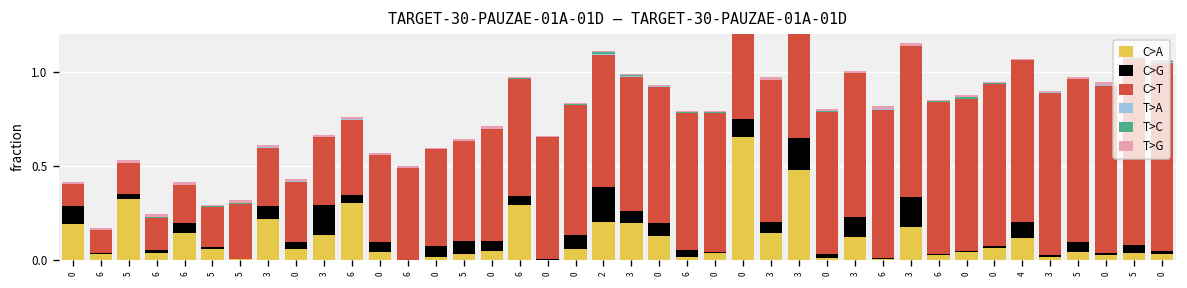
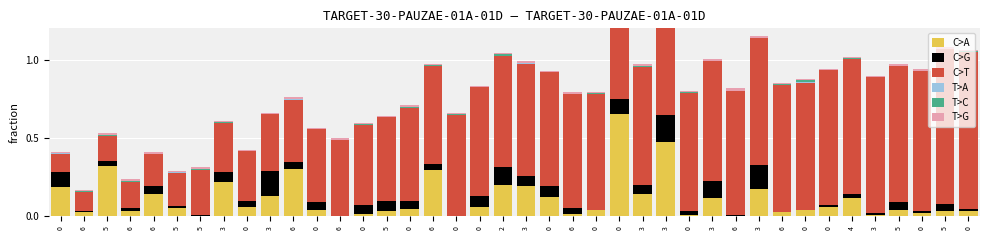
C>G, 2: 0.19 -> 0.12
C>G, 4: 0.08 -> 0.03
